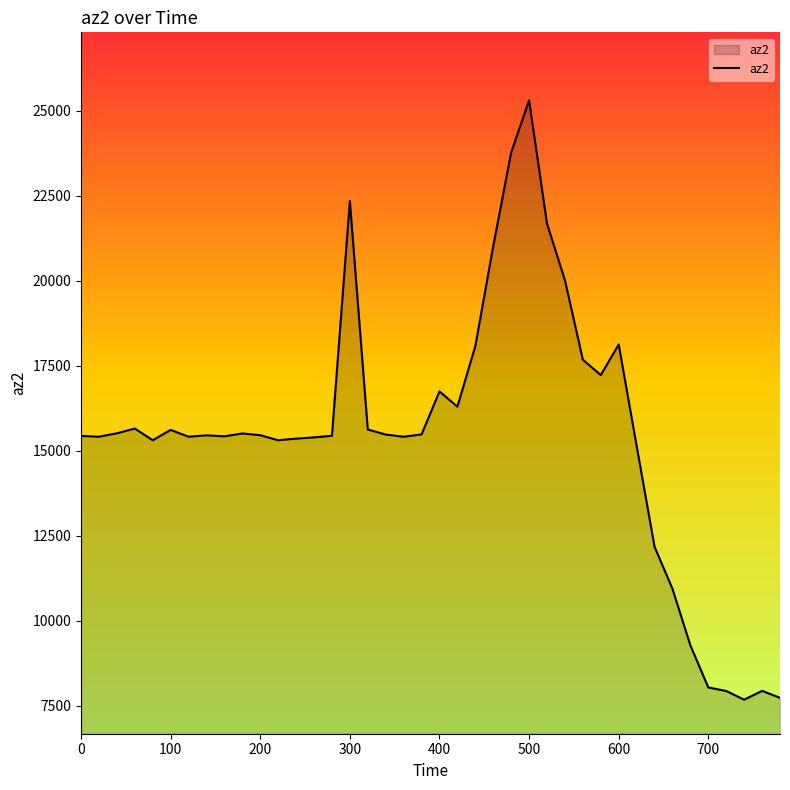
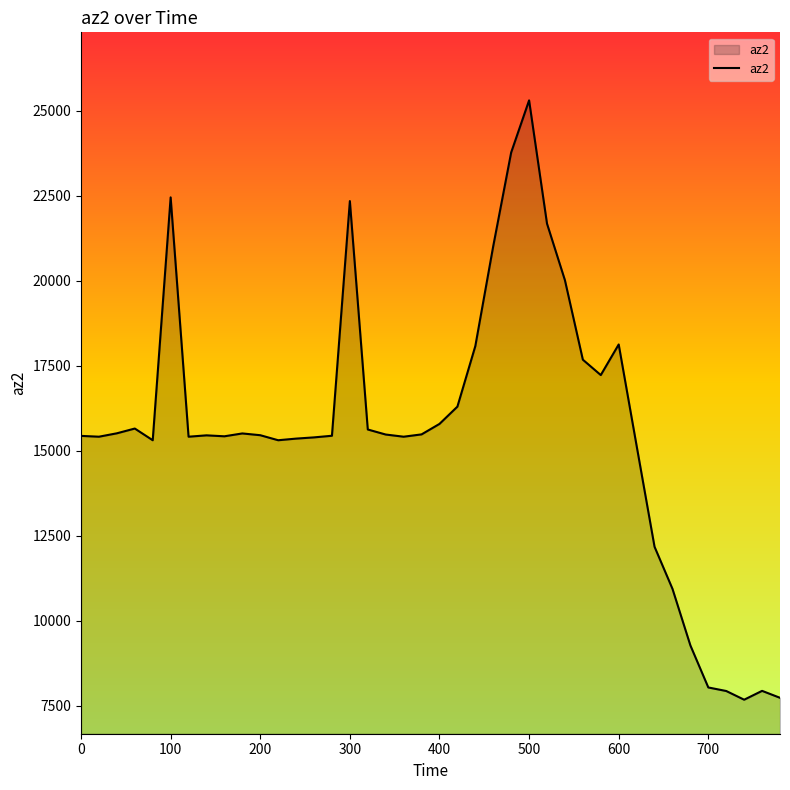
100: 15600 -> 22500
400: 16700 -> 15800
